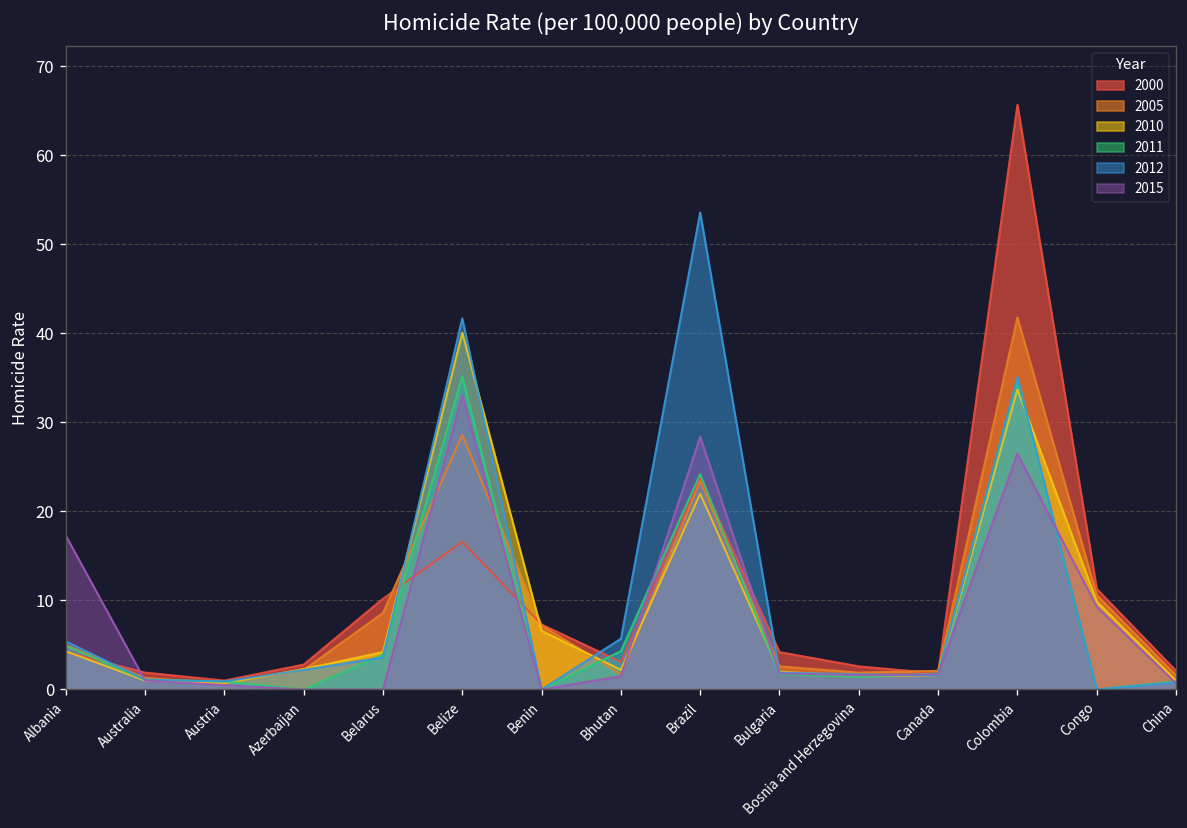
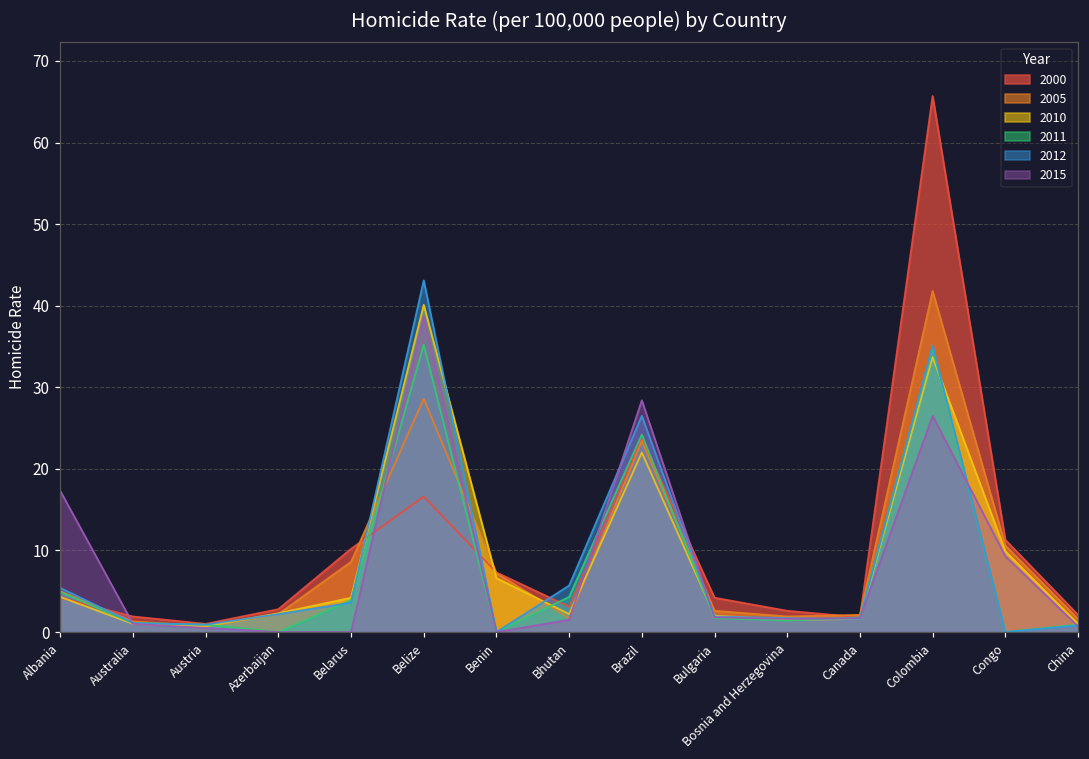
2012, Belize: 42 -> 43
2015, Belize: 33 -> 39
2012, Brazil: 54 -> 27
